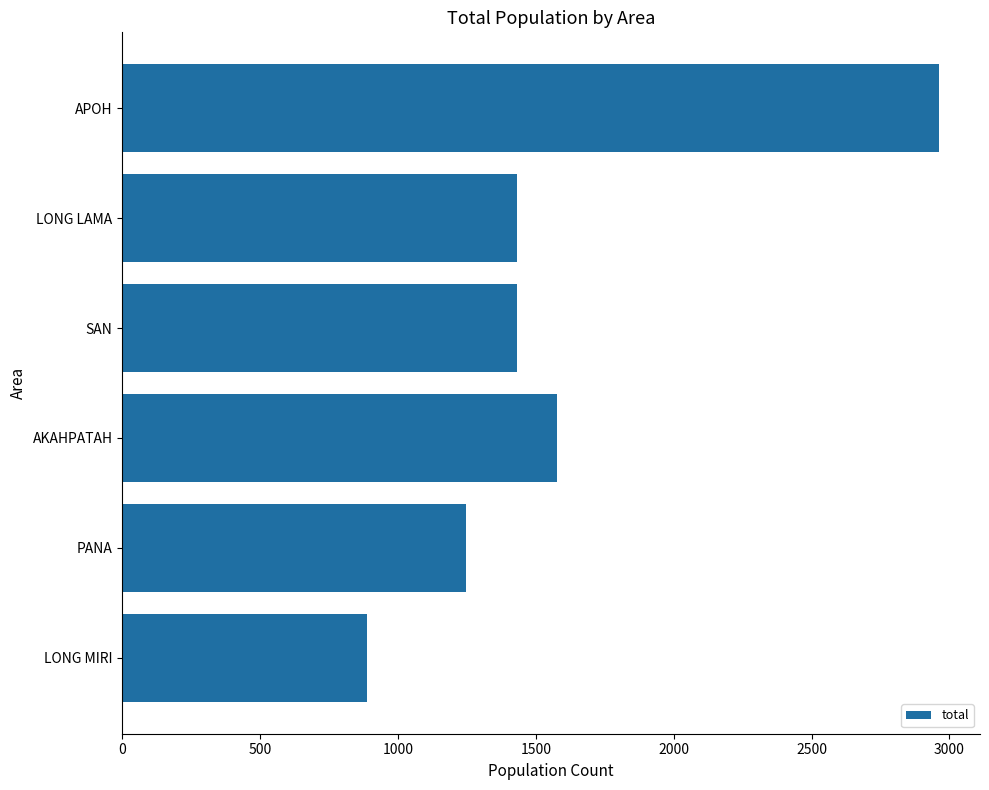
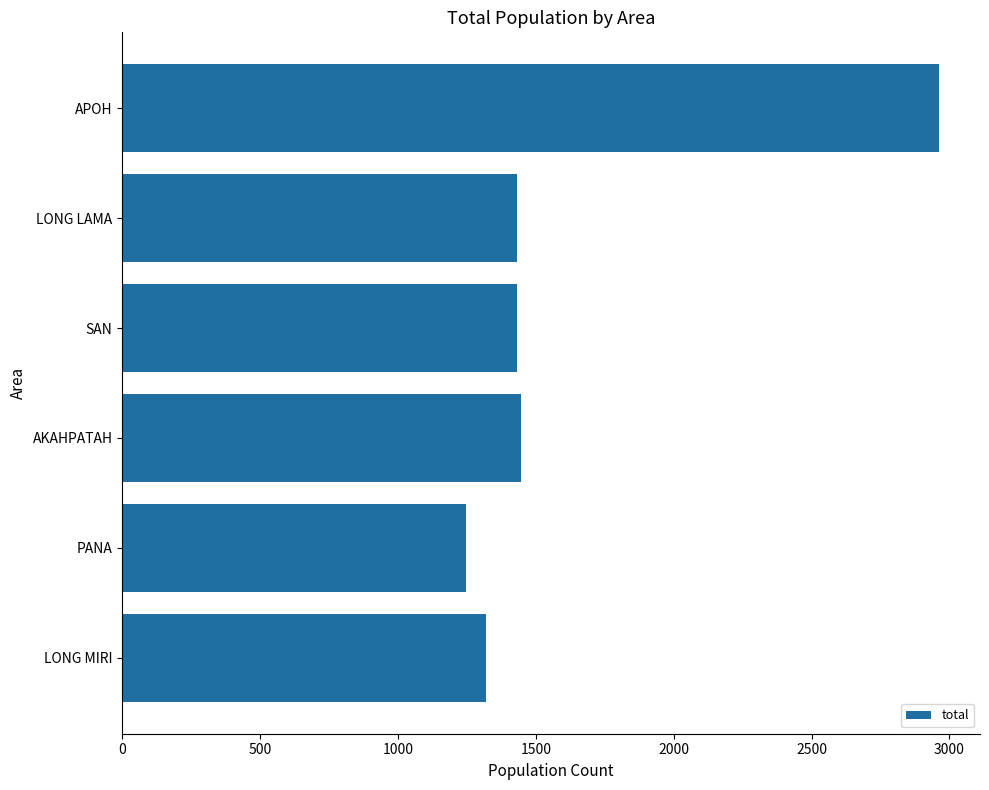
AKAHPATAH: 1580 -> 1450
LONG MIRI: 890 -> 1320
